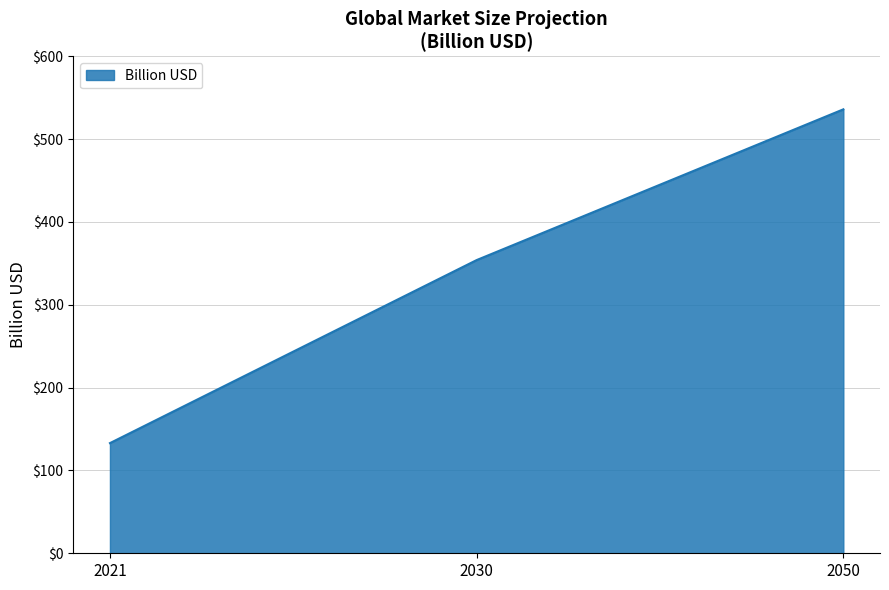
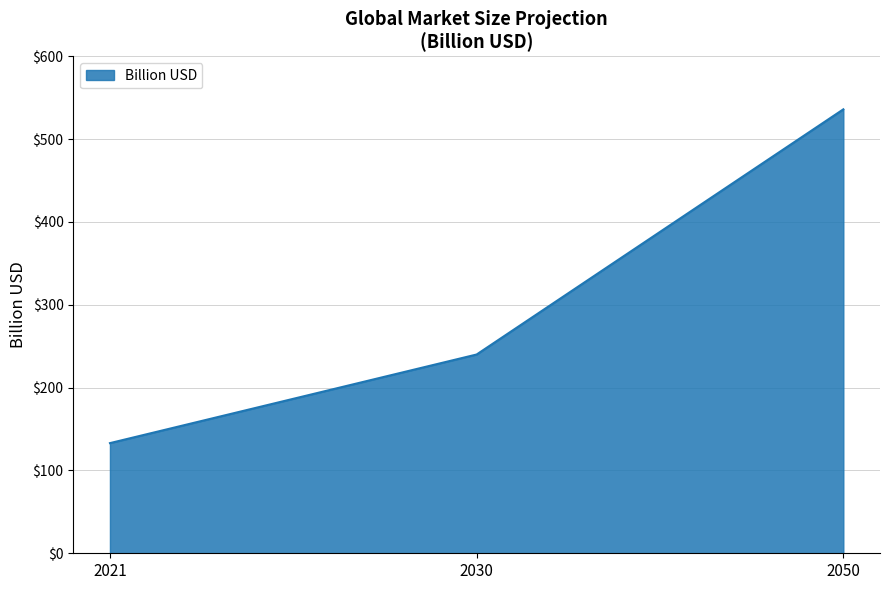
2030: $350 -> $240
